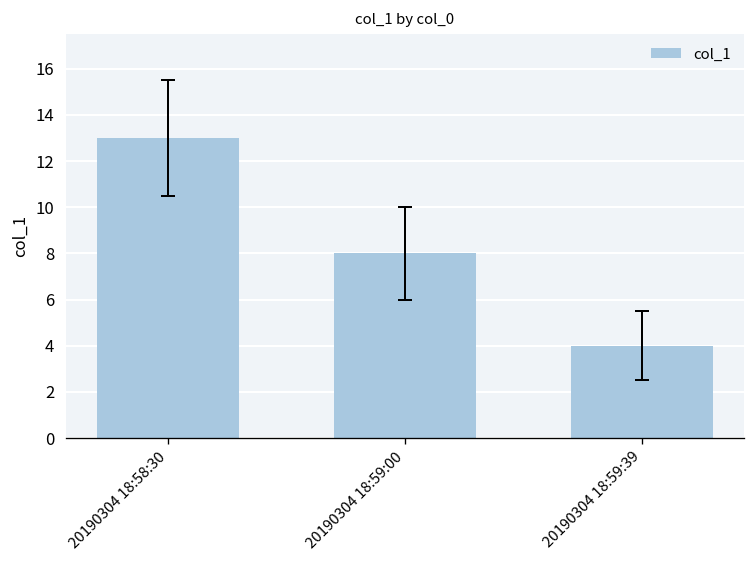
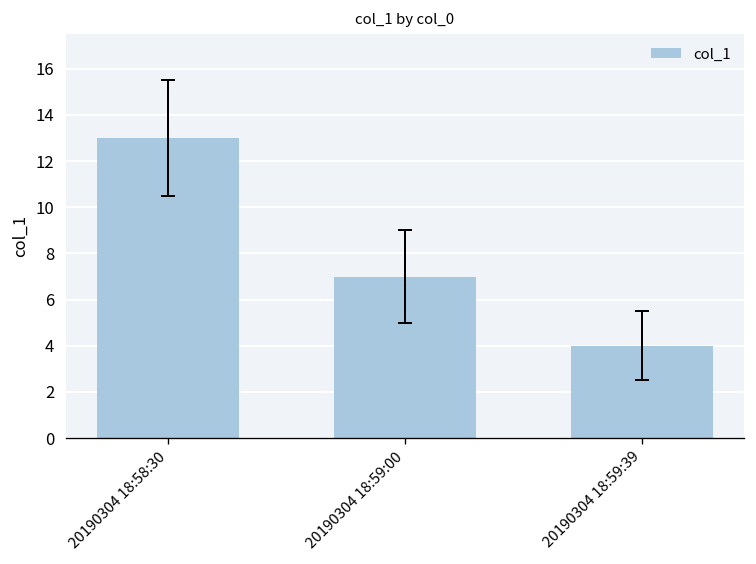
col_1, 20190304 18:59:00: 8 -> 7
